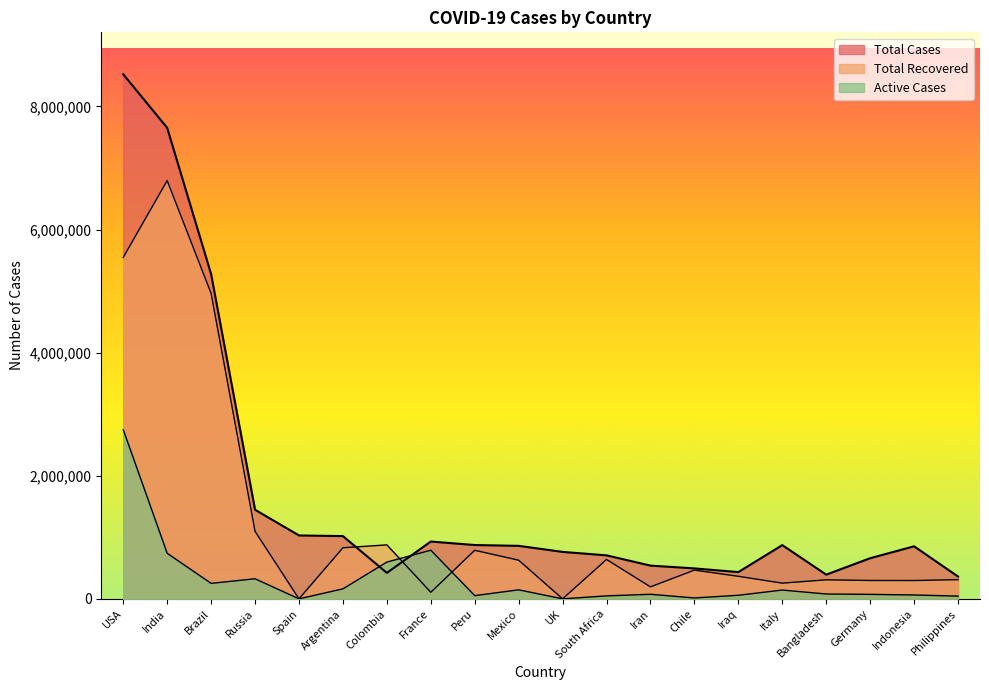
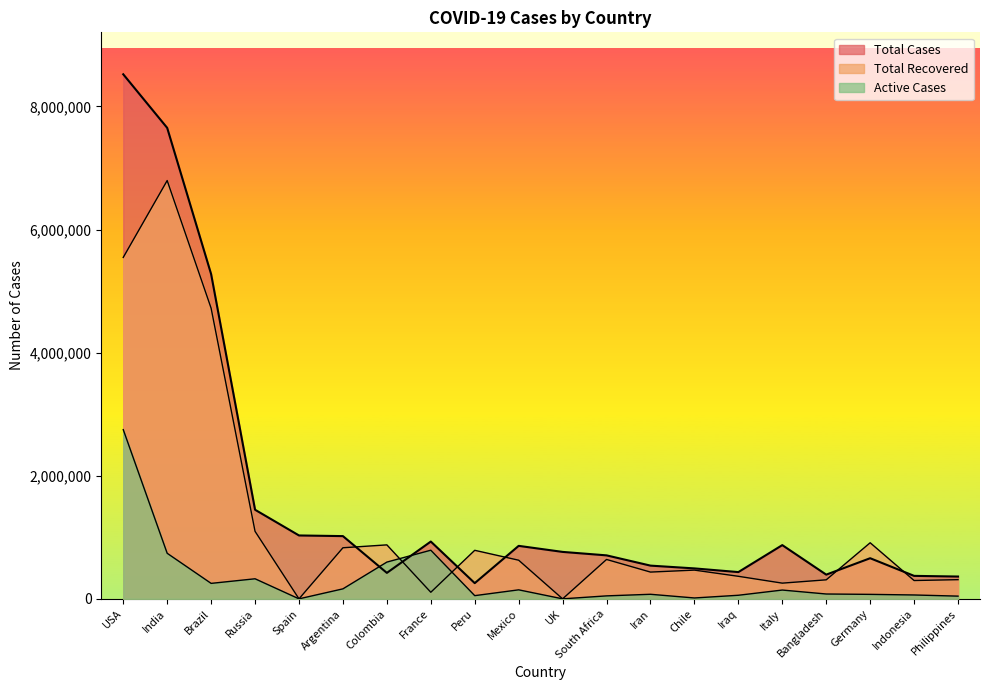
Total Recovered, Brazil: 5,000,000 -> 4,700,000
Total Cases, Peru: 900,000 -> 300,000
Total Recovered, Iran: 200,000 -> 400,000
Total Recovered, Germany: 300,000 -> 900,000
Total Cases, Indonesia: 900,000 -> 400,000
